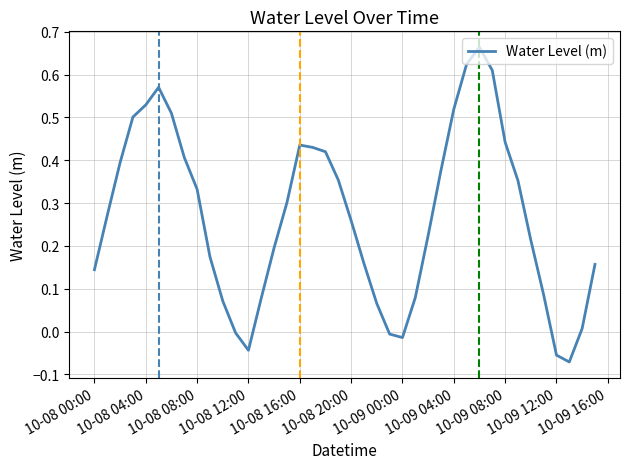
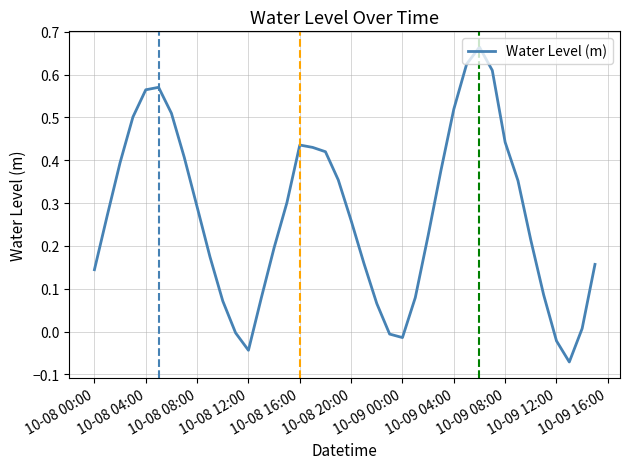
10-08 04:00: 0.53 -> 0.56
10-08 08:00: 0.33 -> 0.29
10-09 12:00: -0.05 -> -0.02
